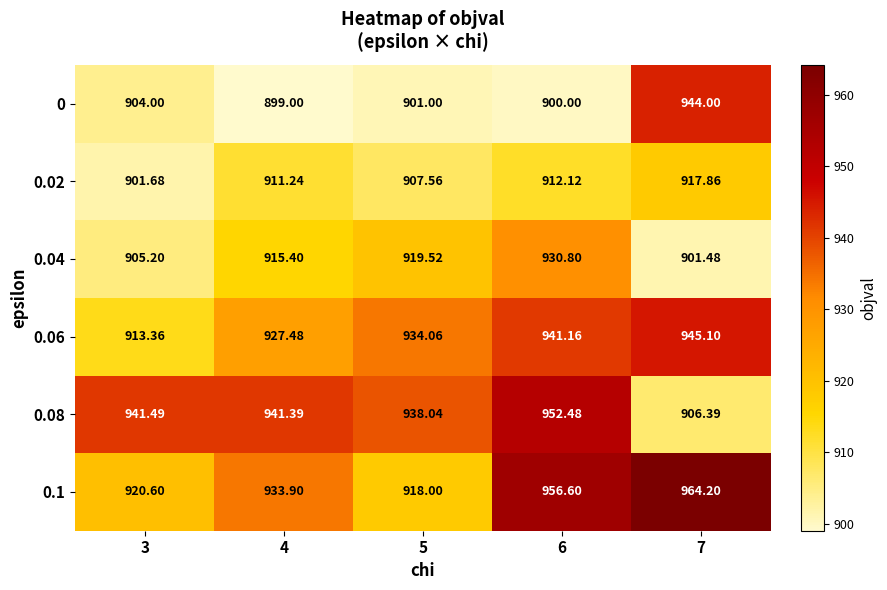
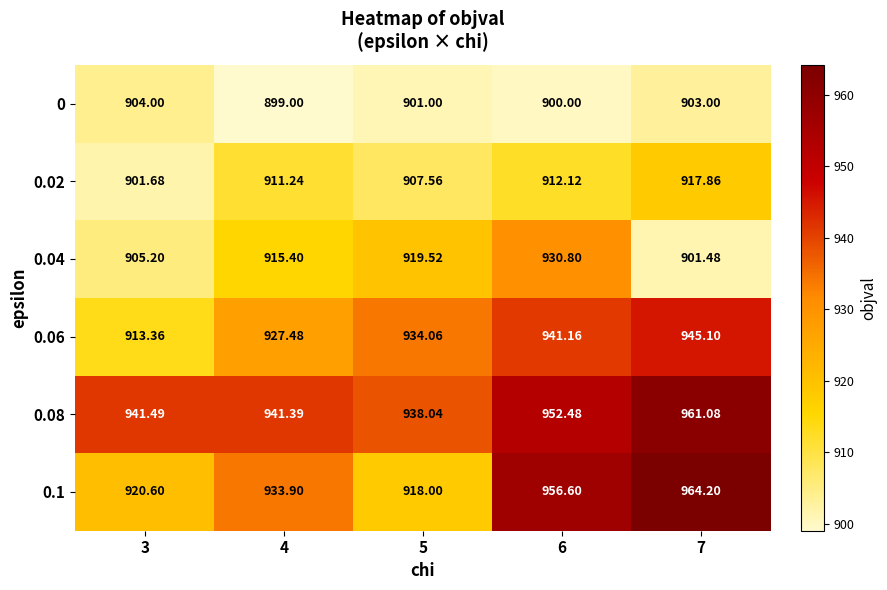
0, 7: 944.00 -> 903.00
0.08, 7: 906.39 -> 961.08
